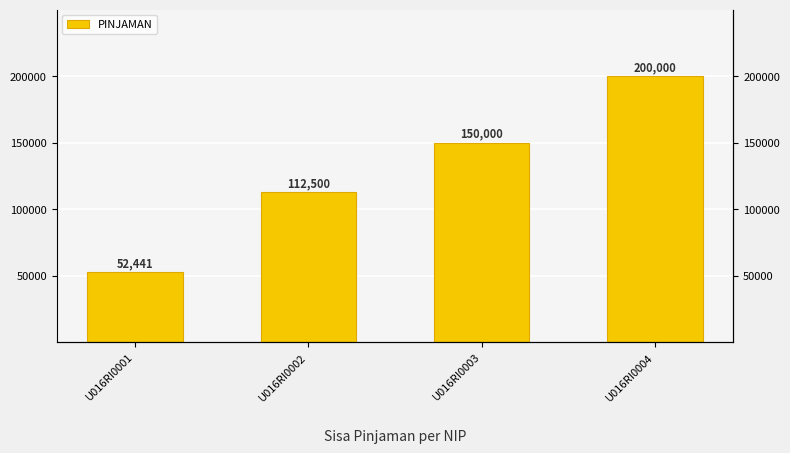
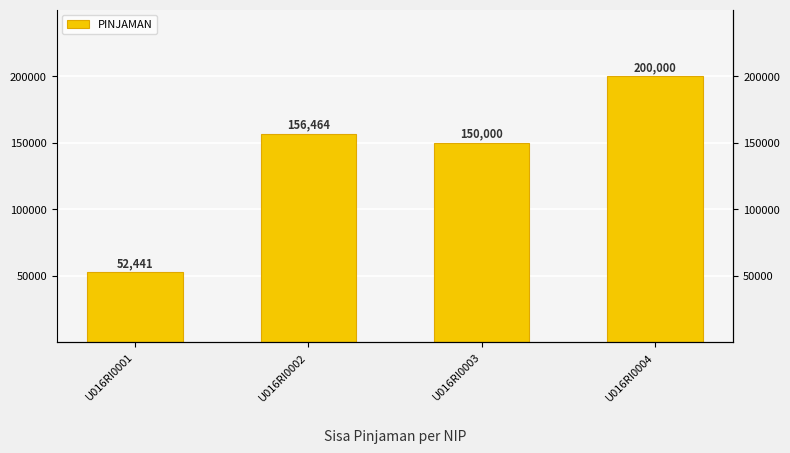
U016RI0002: 112,500 -> 156,464
